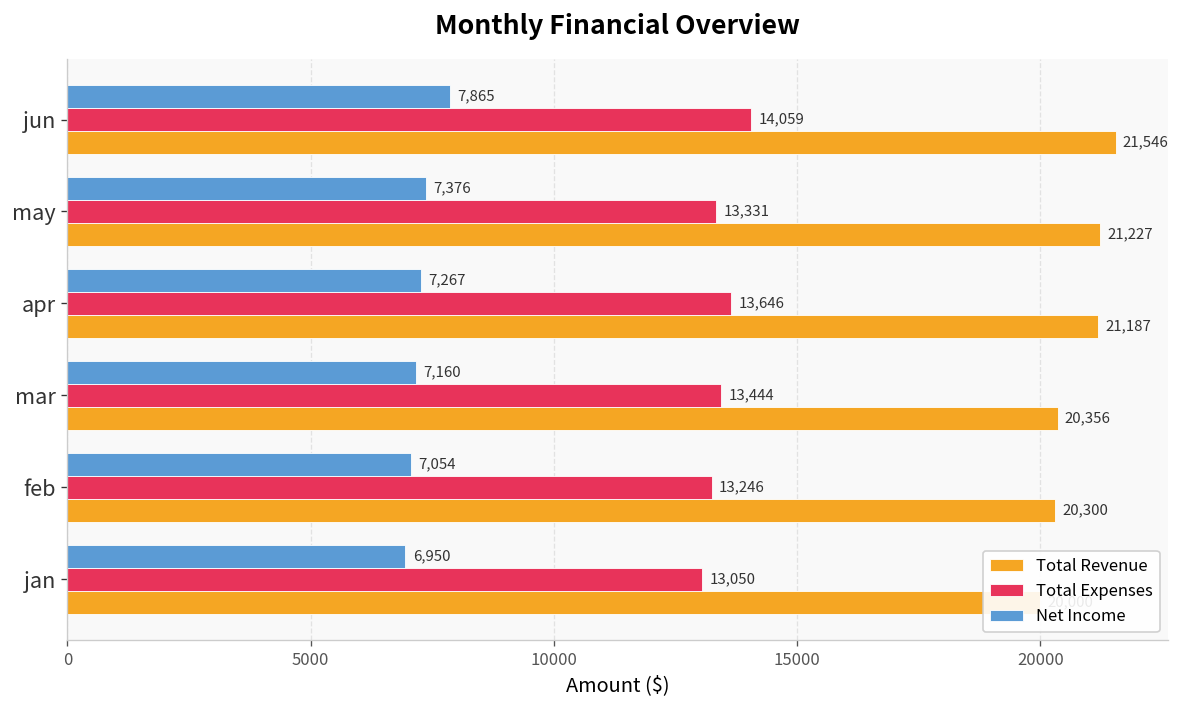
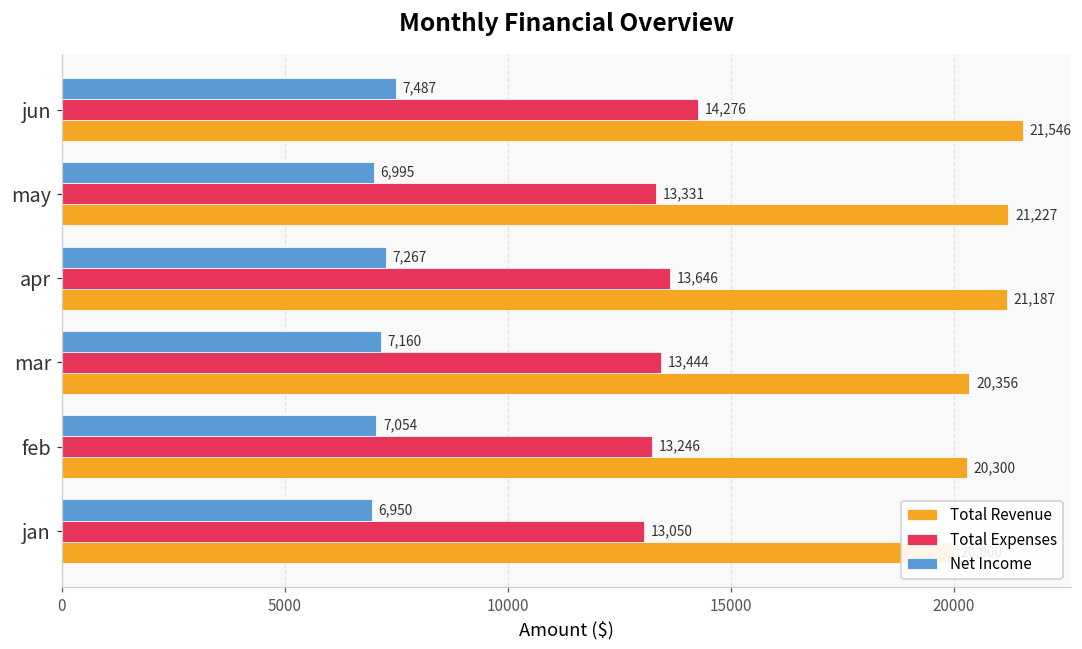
Net Income, jun: 7,865 -> 7,487
Total Expenses, jun: 14,059 -> 14,276
Net Income, may: 7,376 -> 6,995
